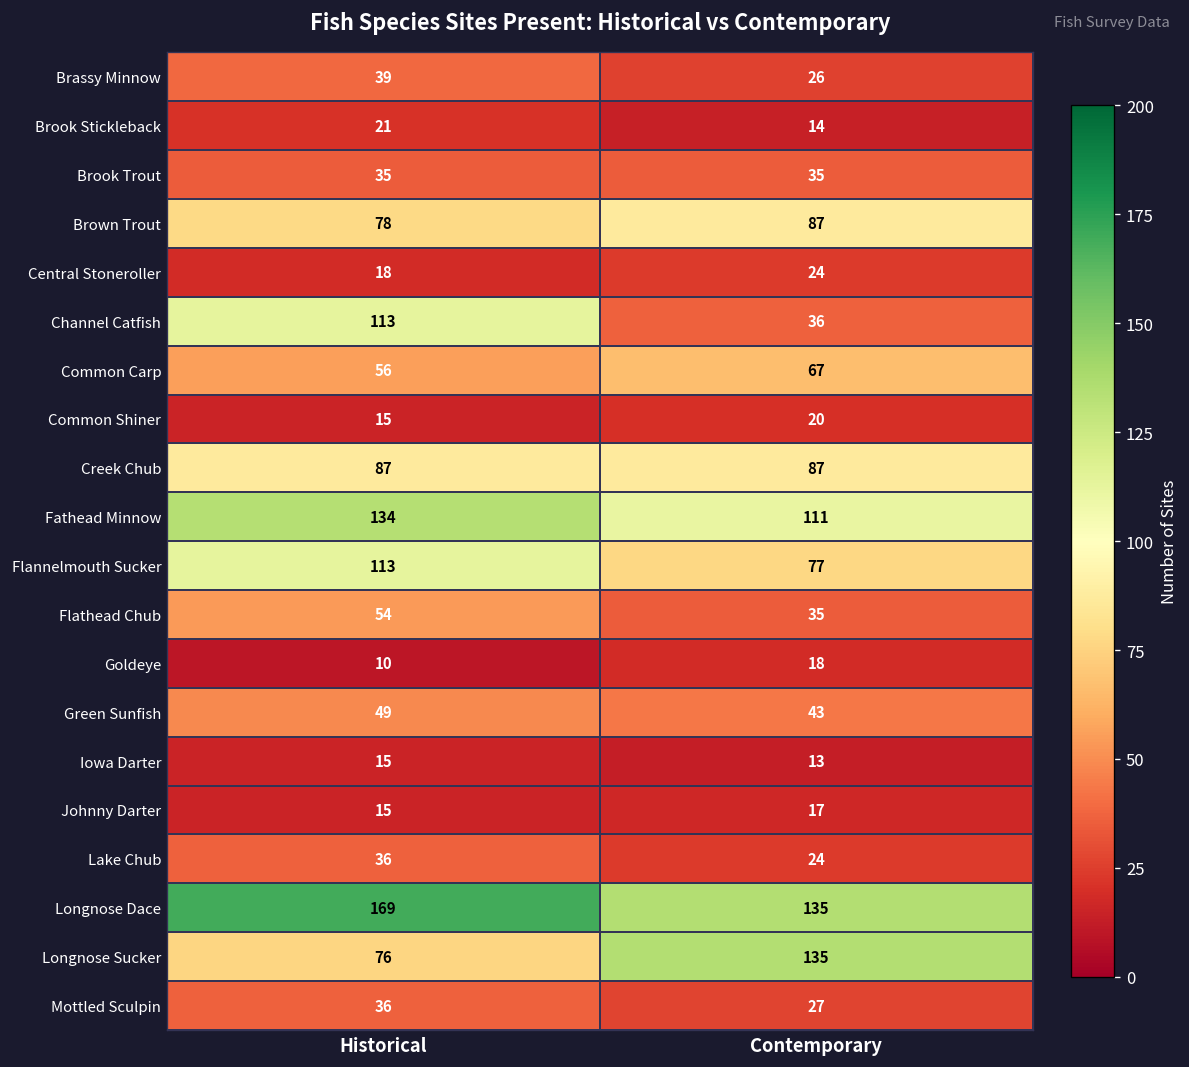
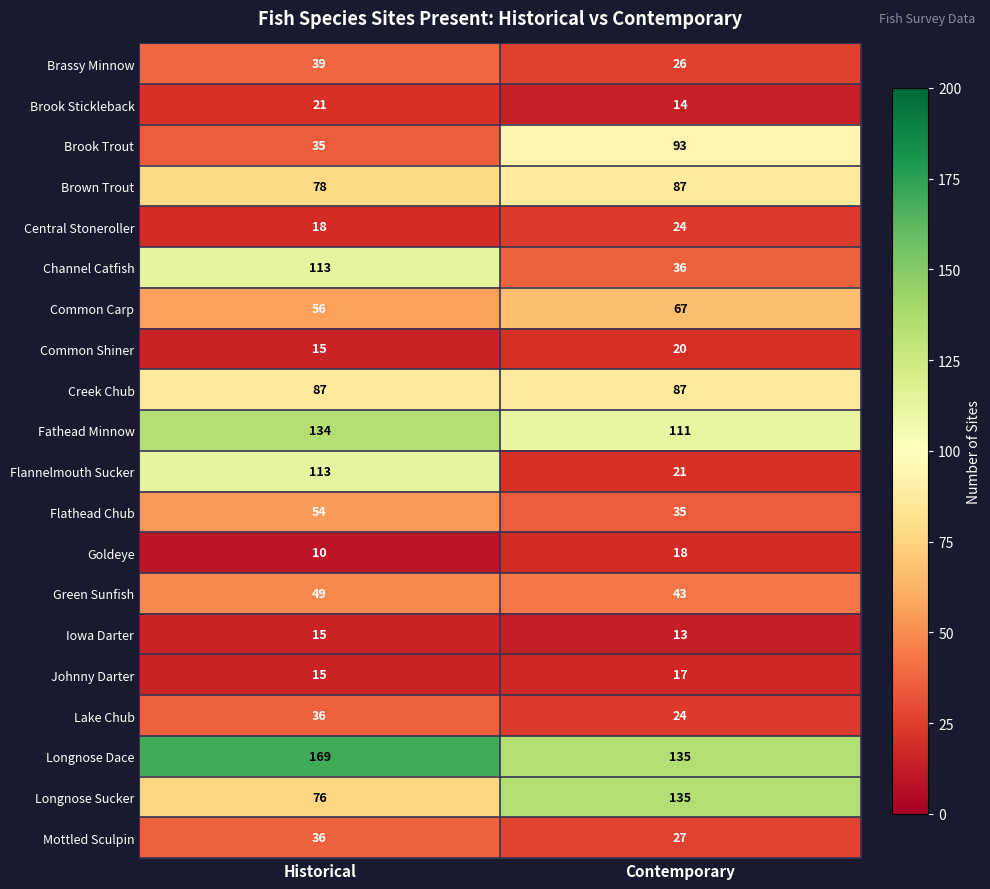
Brook Trout, Contemporary: 35 -> 93
Flannelmouth Sucker, Contemporary: 77 -> 21
